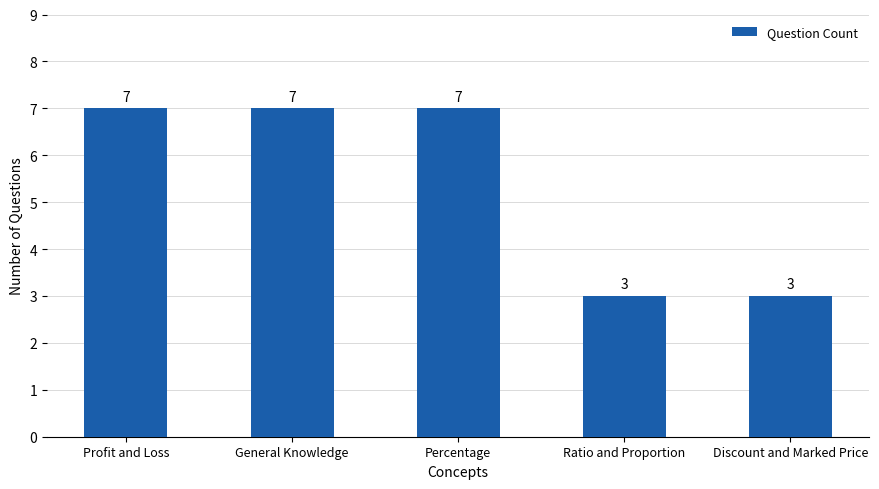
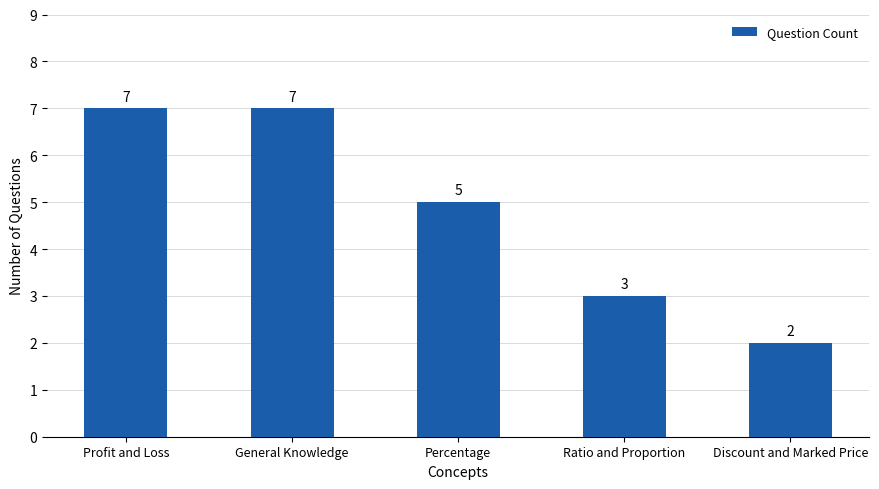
Percentage: 7 -> 5
Discount and Marked Price: 3 -> 2
